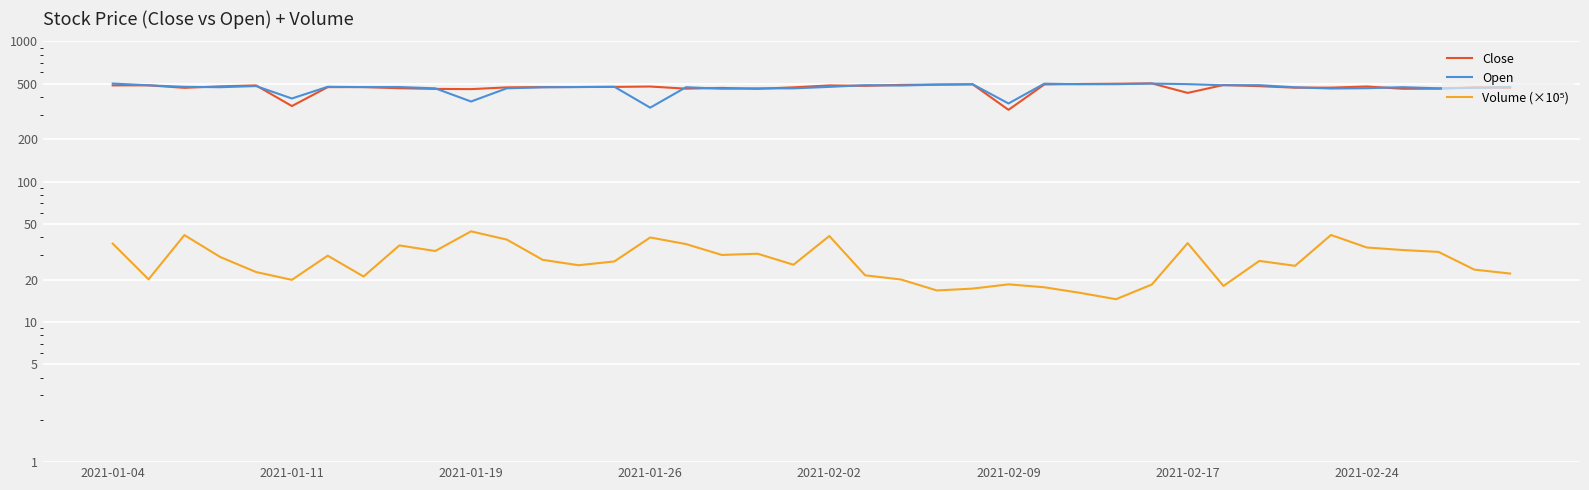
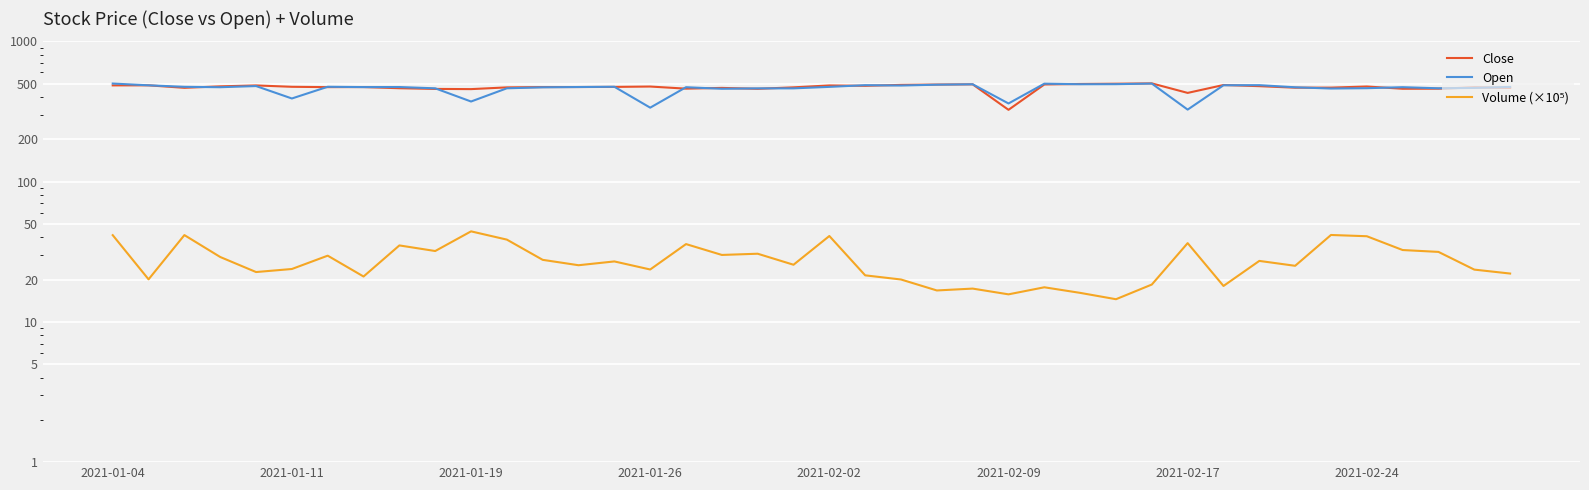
Volume (×10⁵), 2021-01-04: 36 -> 42
Close, 2021-01-11: 350 -> 470
Volume (×10⁵), 2021-01-11: 20 -> 24
Volume (×10⁵), 2021-01-26: 40 -> 24
Volume (×10⁵), 2021-02-09: 19 -> 16
Open, 2021-02-17: 500 -> 330
Volume (×10⁵), 2021-02-24: 34 -> 41
